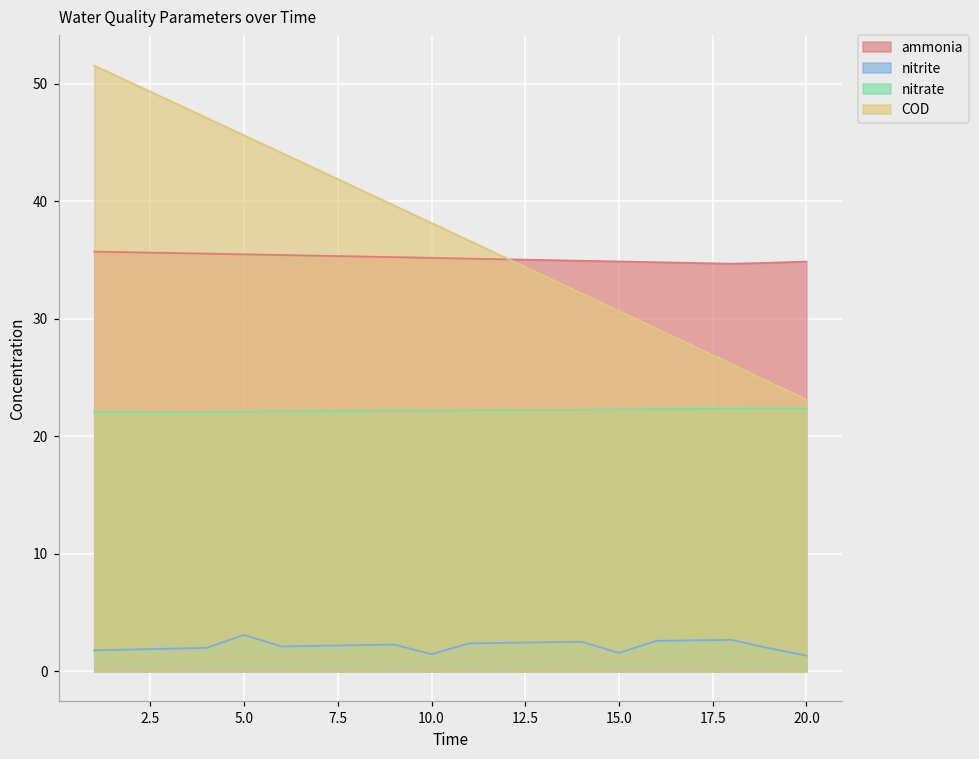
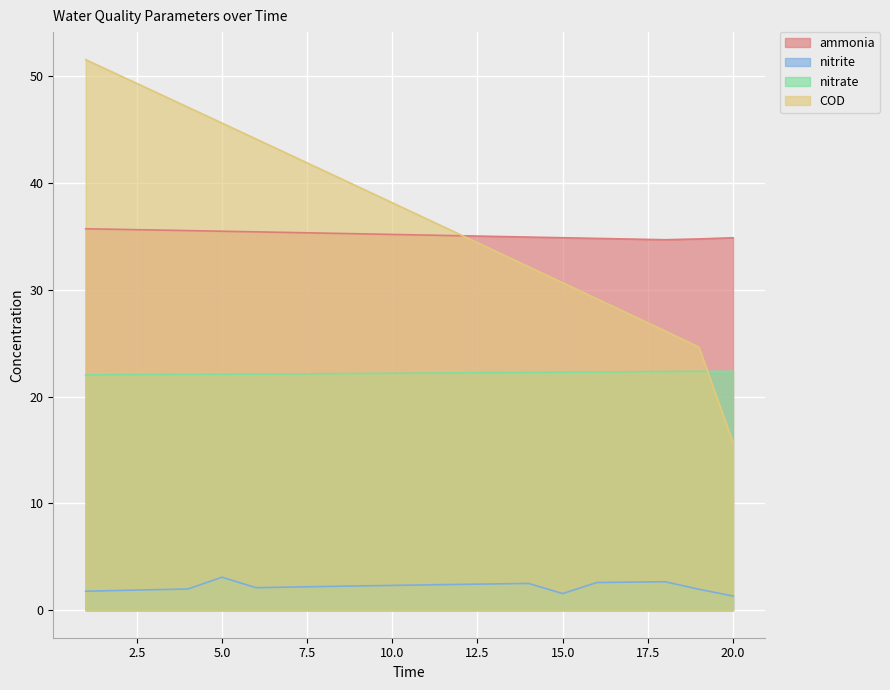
nitrite, 10.0: 1.5 -> 2.3
COD, 20.0: 23.1 -> 15.7
